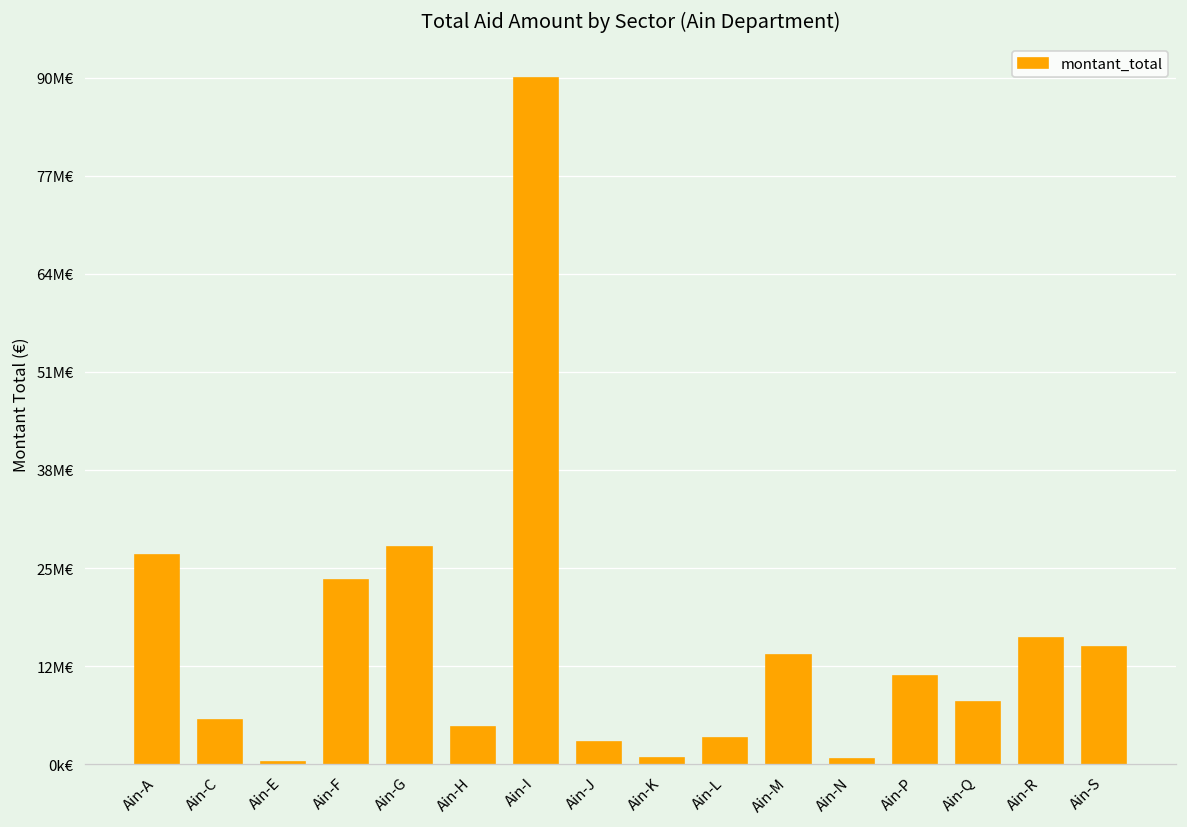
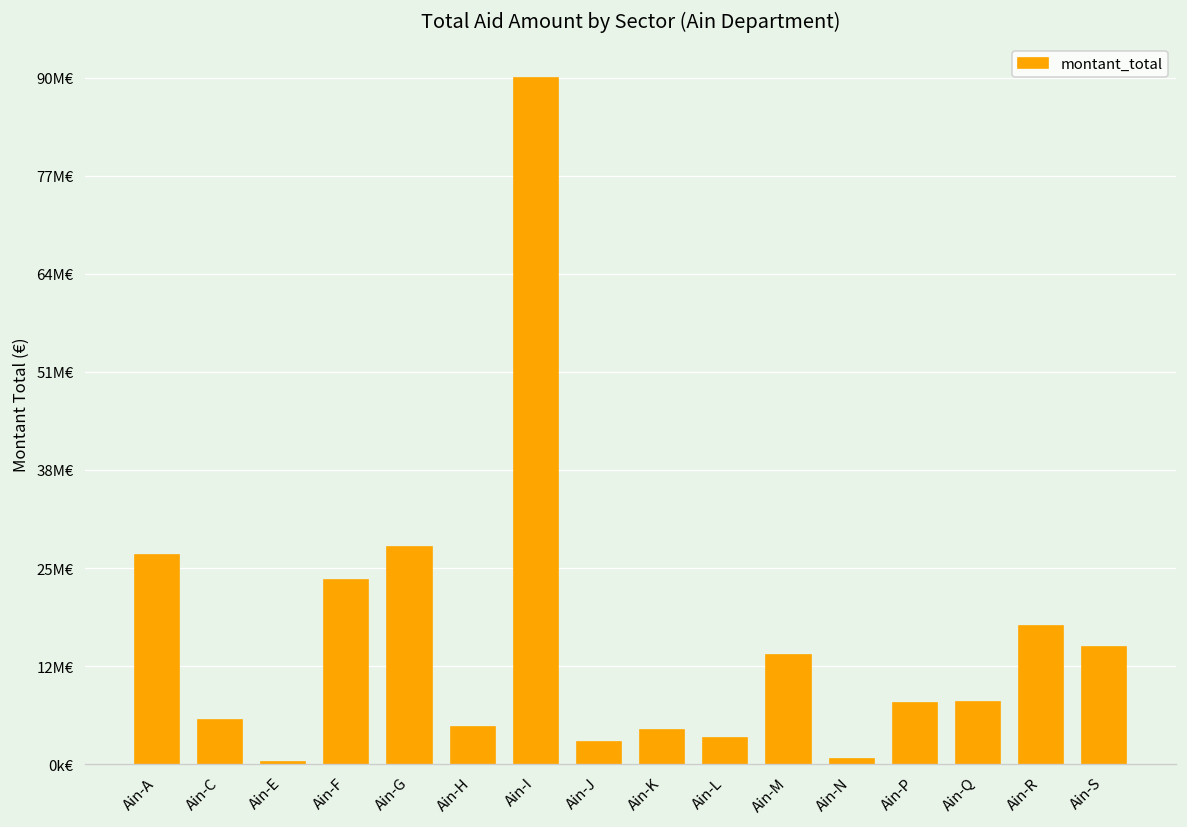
Ain-K: 1M€ -> 5M€
Ain-P: 12M€ -> 8M€
Ain-R: 17M€ -> 18M€
